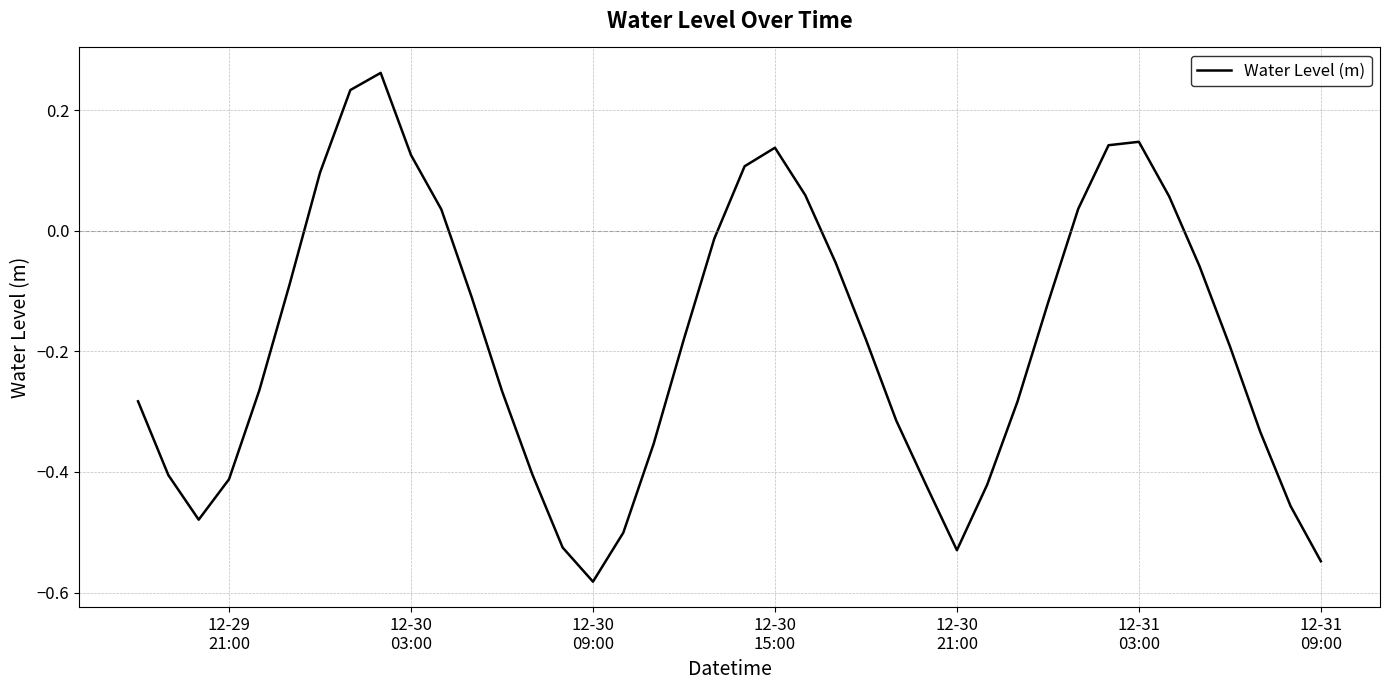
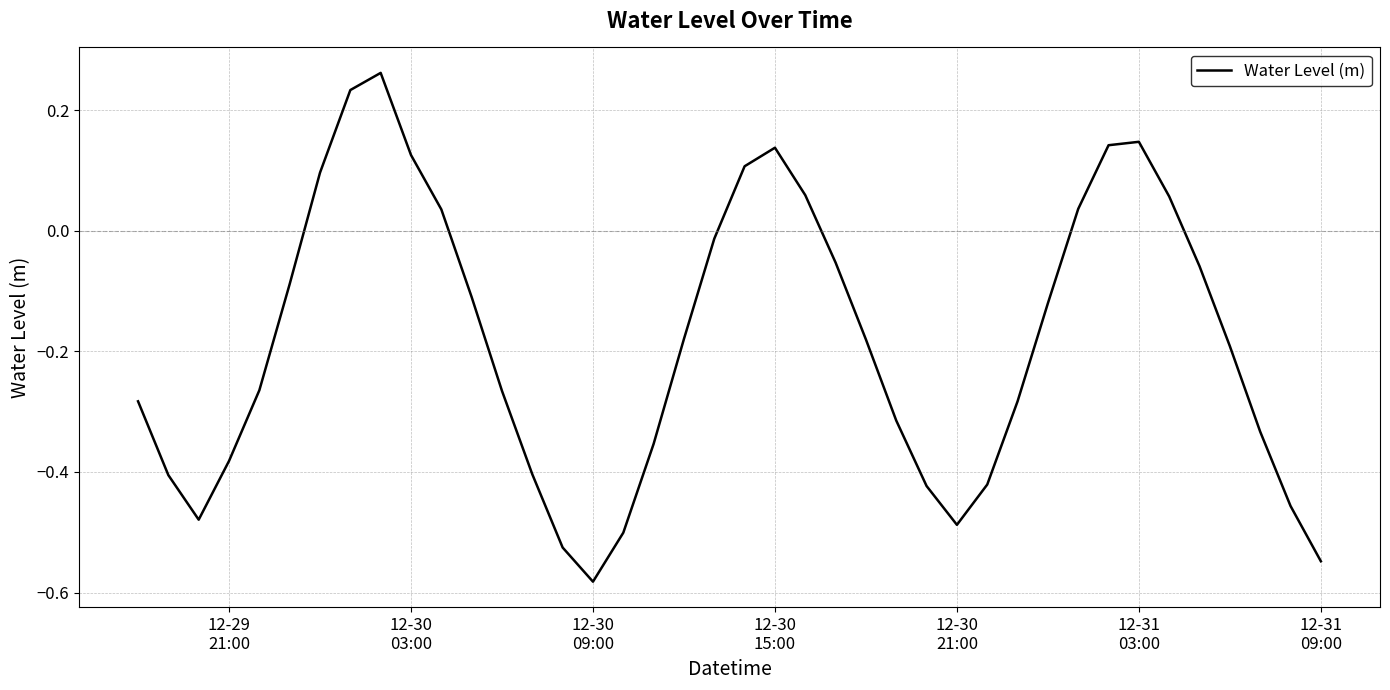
12-29 21:00: -0.41 -> -0.38
12-30 21:00: -0.53 -> -0.49
